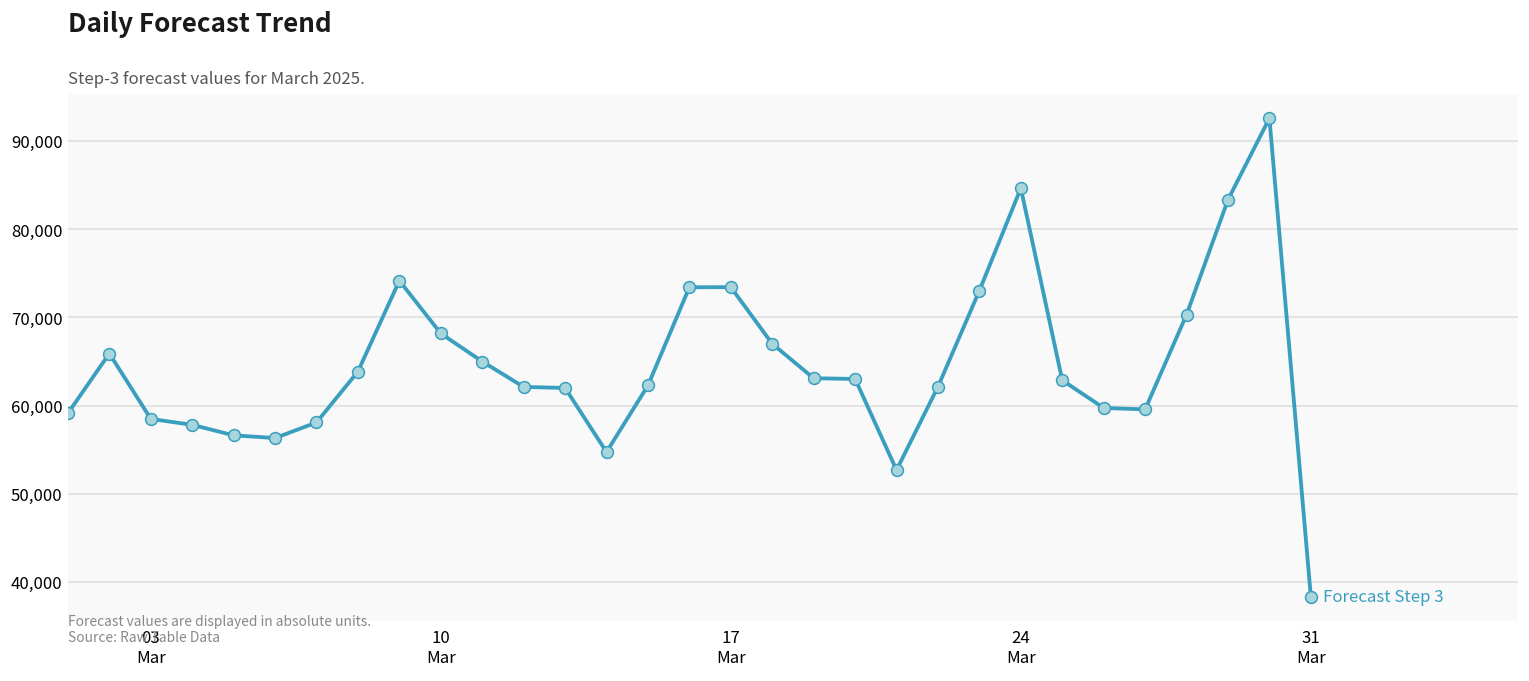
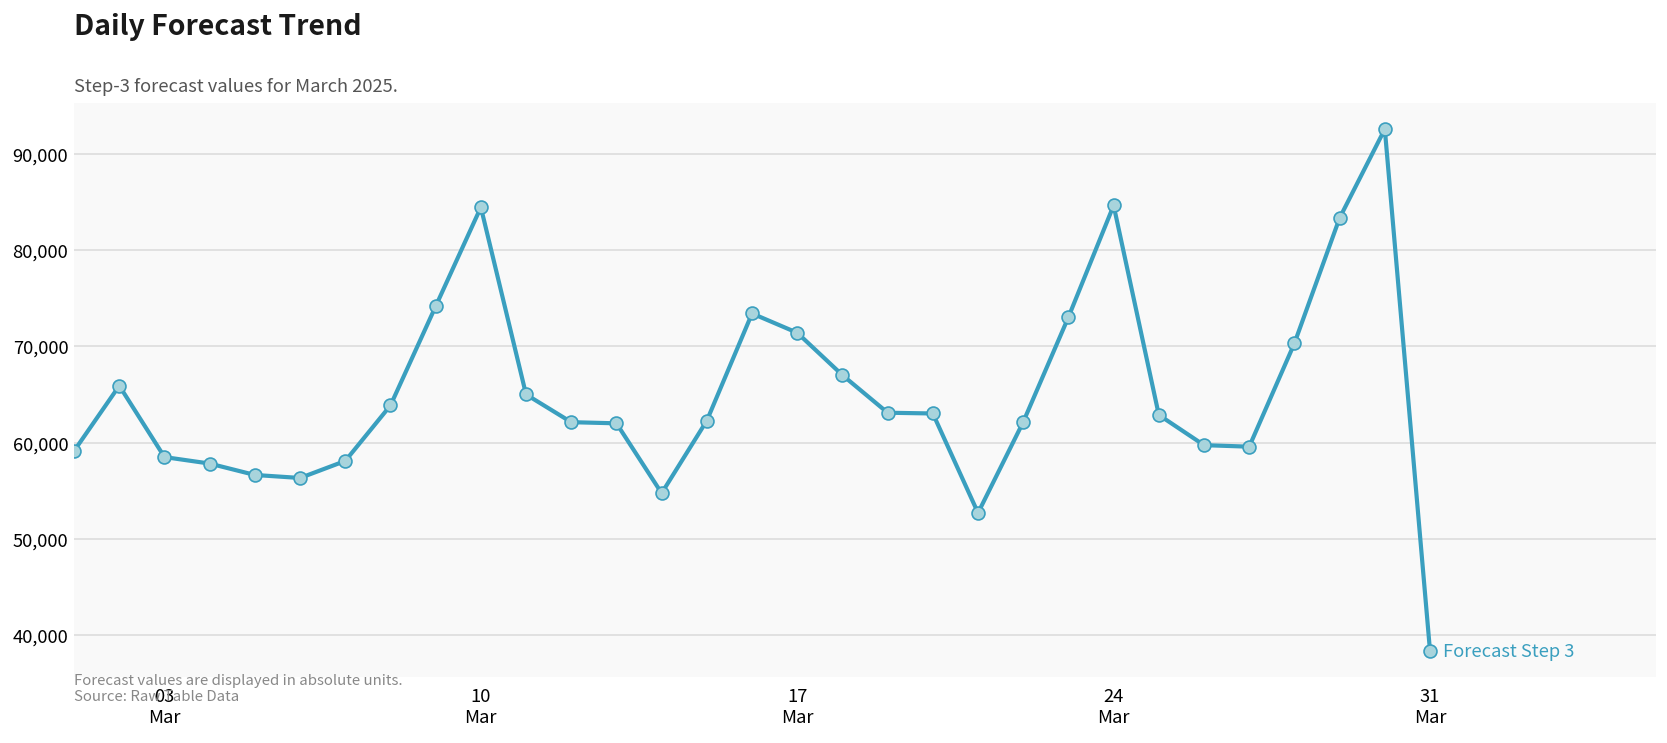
10 Mar: 68,000 -> 84,000
17 Mar: 73,000 -> 71,000
